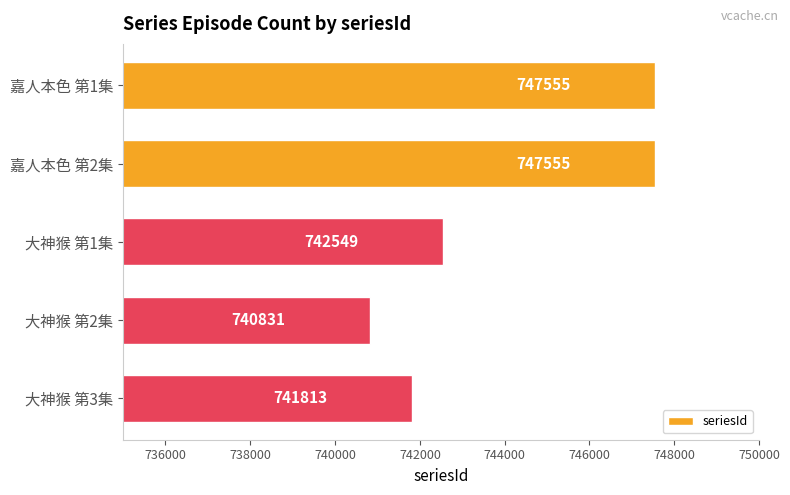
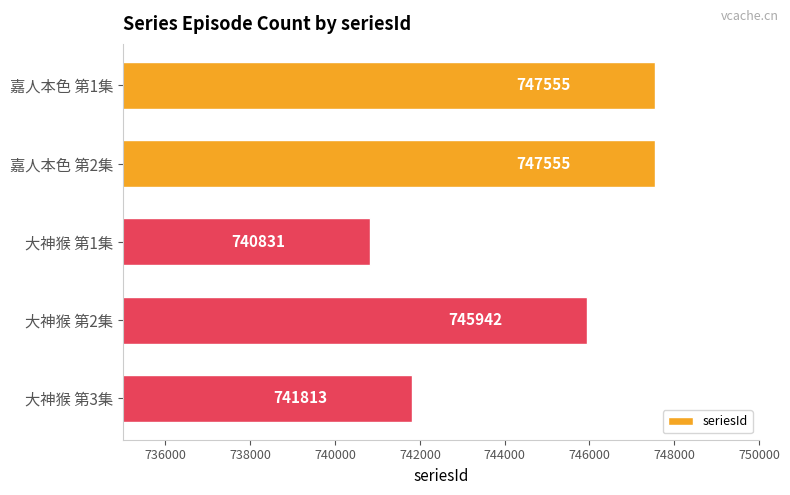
大神猴 第1集: 742549 -> 740831
大神猴 第2集: 740831 -> 745942
